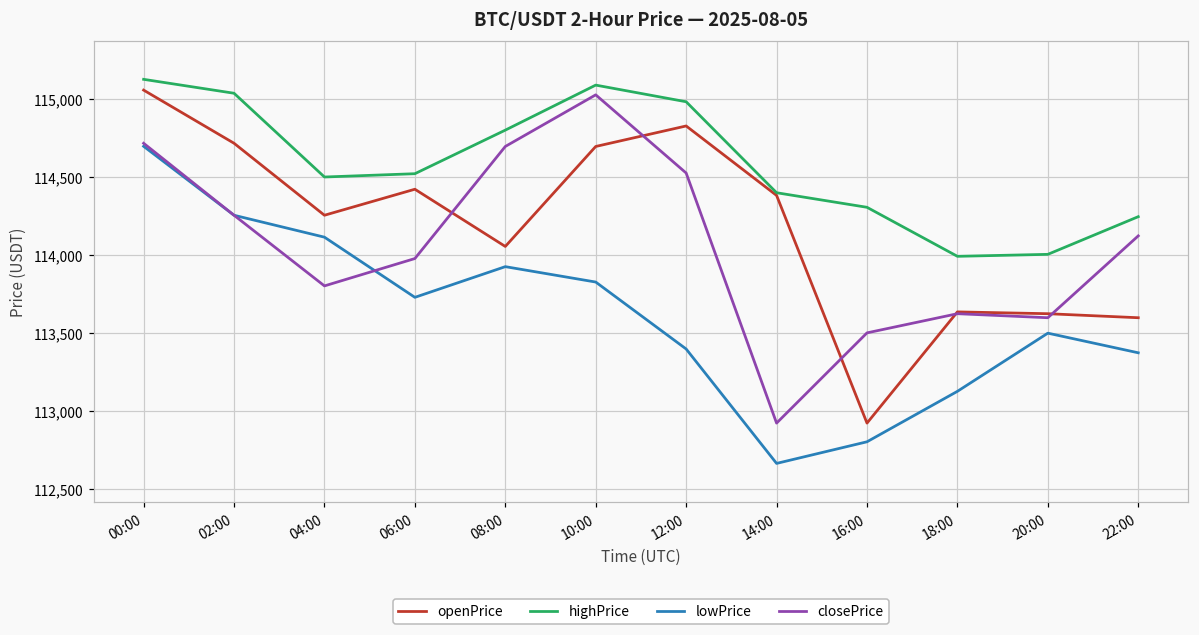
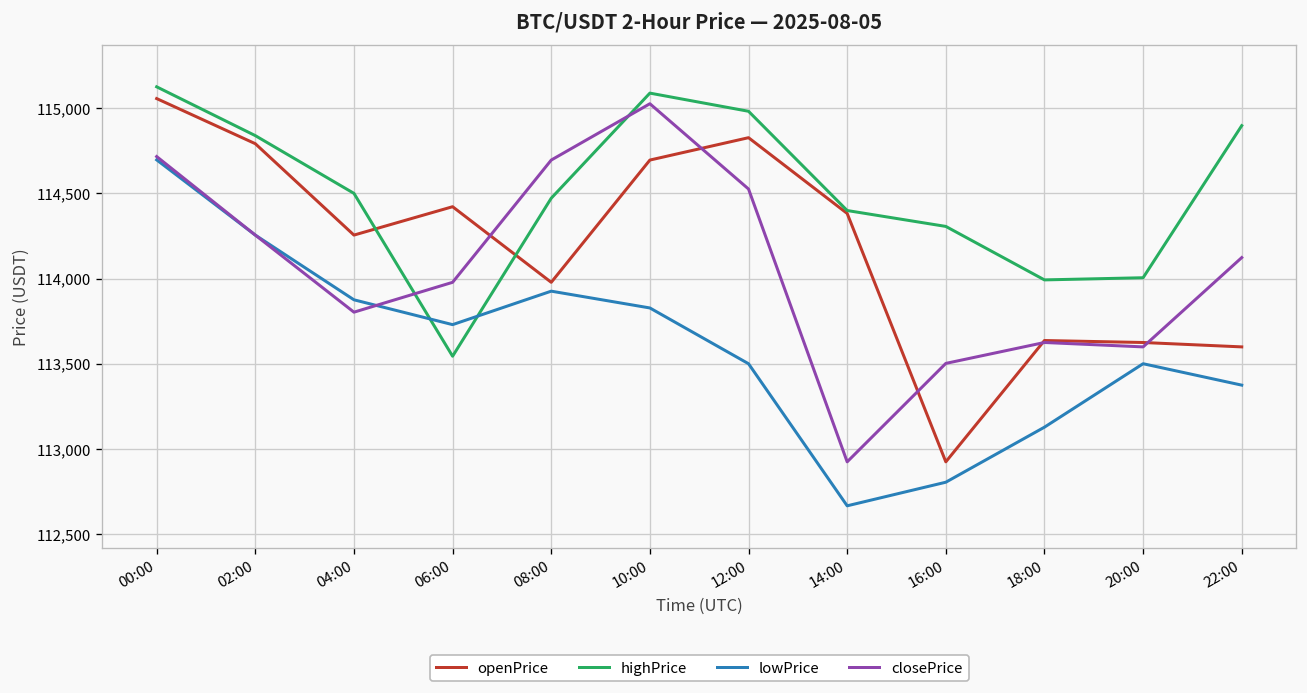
openPrice, 02:00: 114,720 -> 114,790
highPrice, 02:00: 115,040 -> 114,840
lowPrice, 04:00: 114,110 -> 113,880
highPrice, 06:00: 114,520 -> 113,540
openPrice, 08:00: 114,060 -> 113,980
highPrice, 08:00: 114,800 -> 114,470
lowPrice, 12:00: 113,400 -> 113,500
highPrice, 22:00: 114,250 -> 114,900
